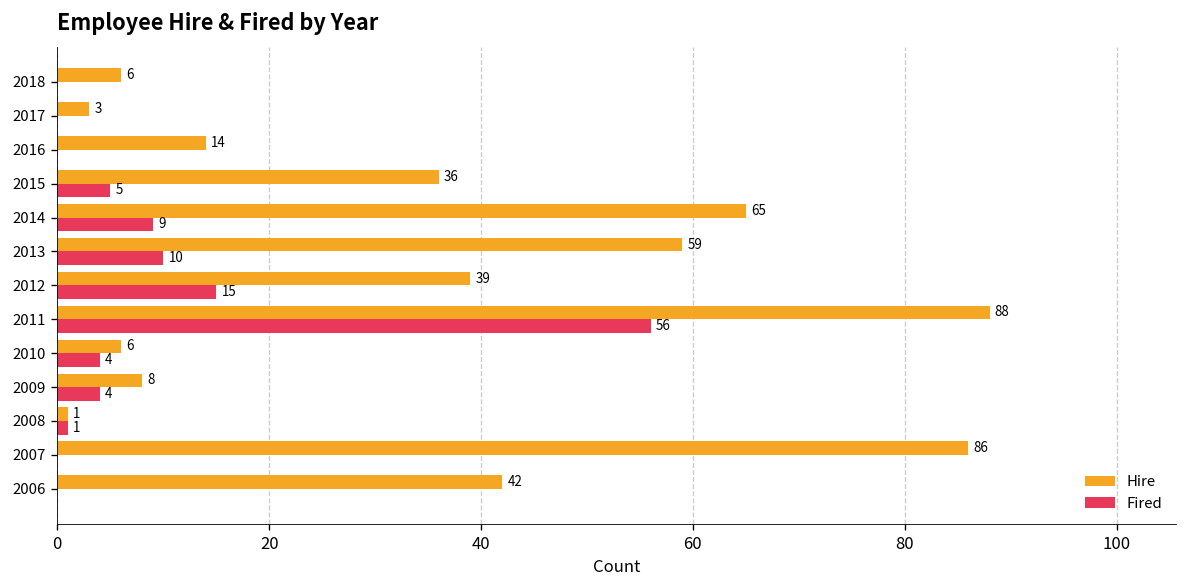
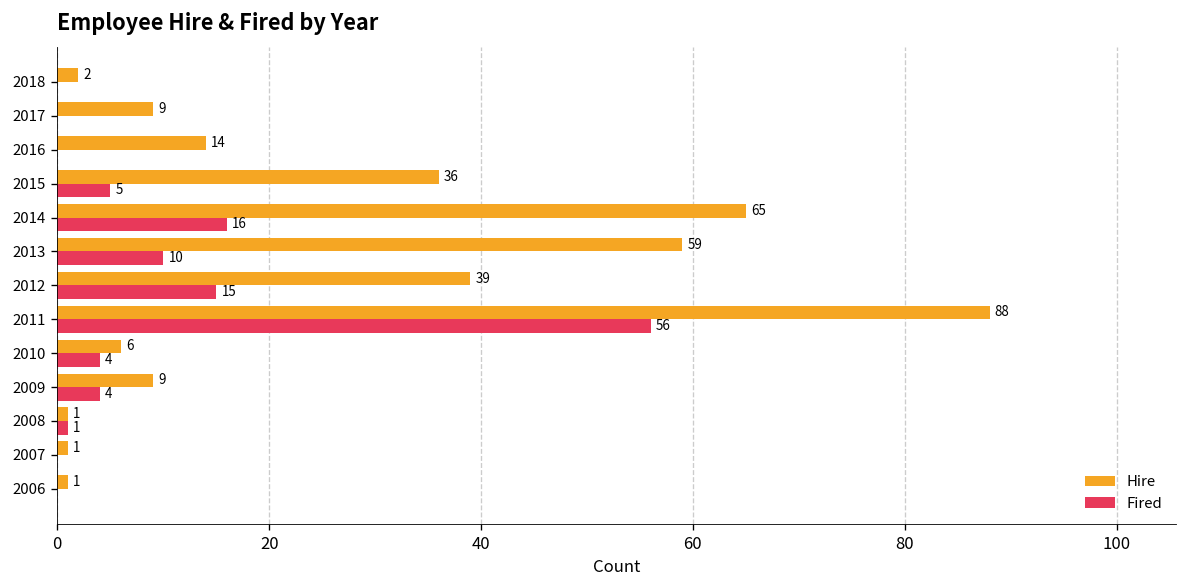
Hire, 2018: 6 -> 2
Hire, 2017: 3 -> 9
Fired, 2014: 9 -> 16
Hire, 2009: 8 -> 9
Hire, 2007: 86 -> 1
Hire, 2006: 42 -> 1
